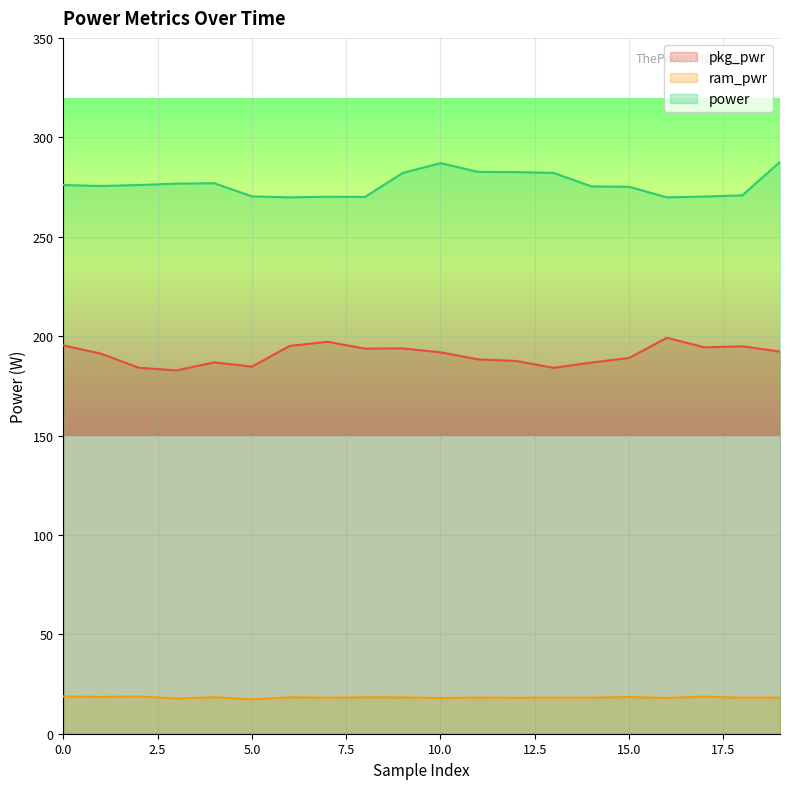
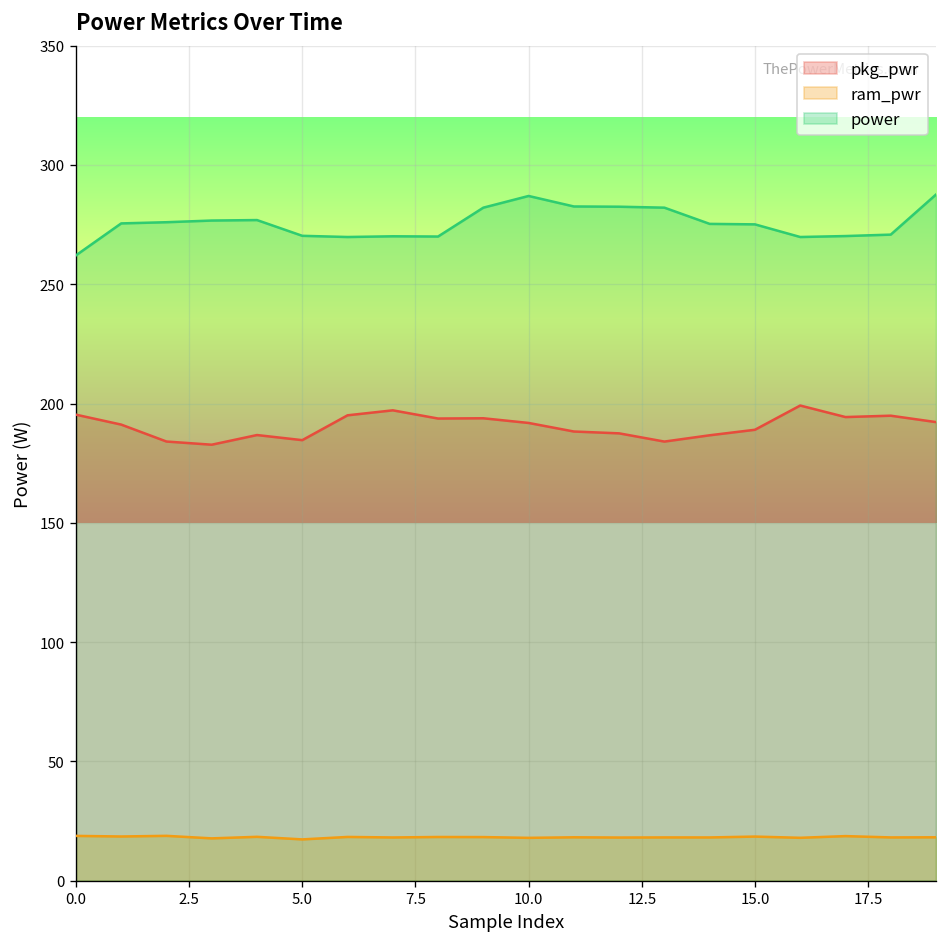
power, 0.0: 276 -> 262
